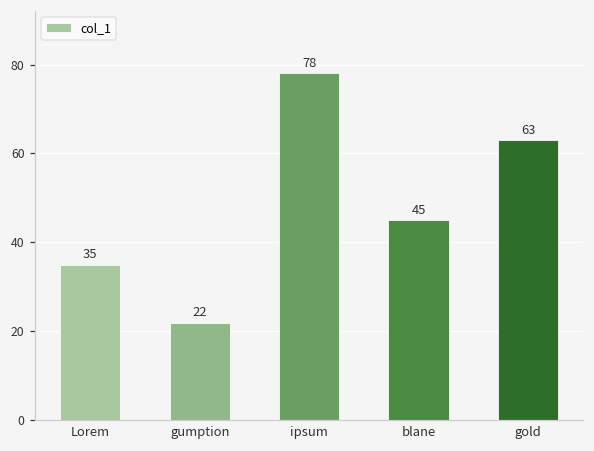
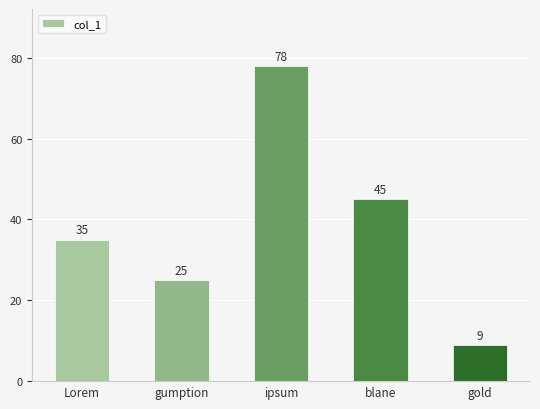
gumption: 22 -> 25
gold: 63 -> 9
